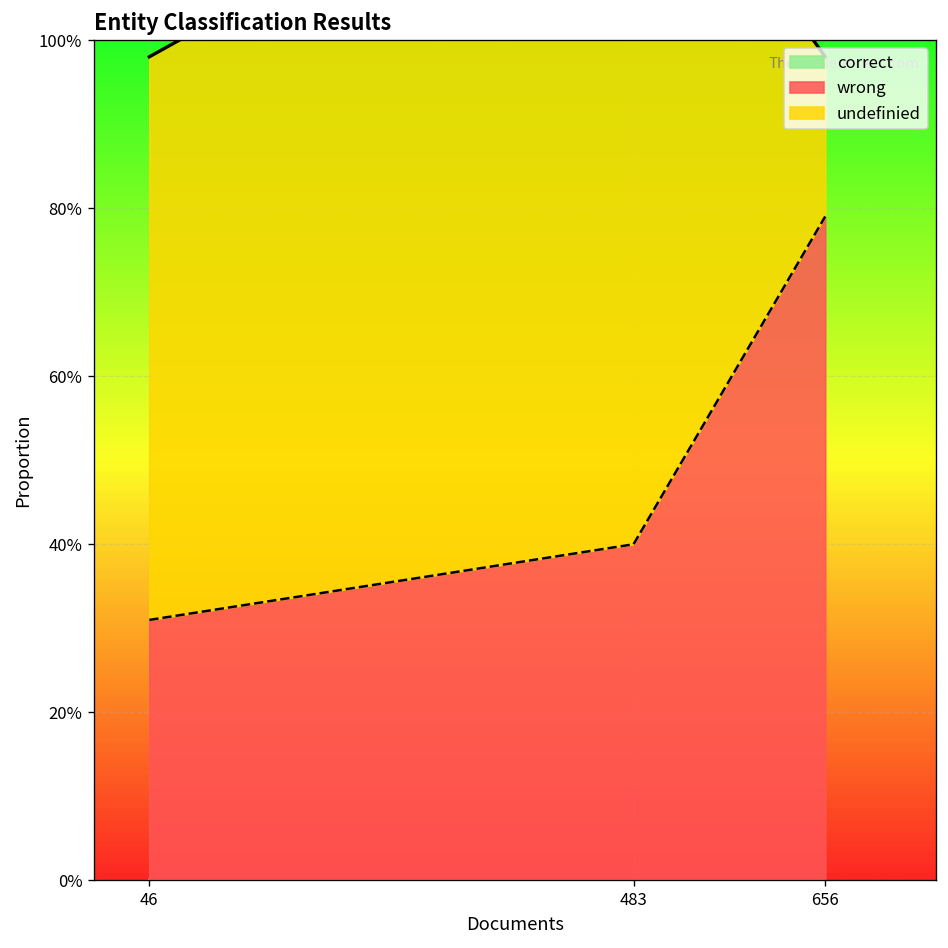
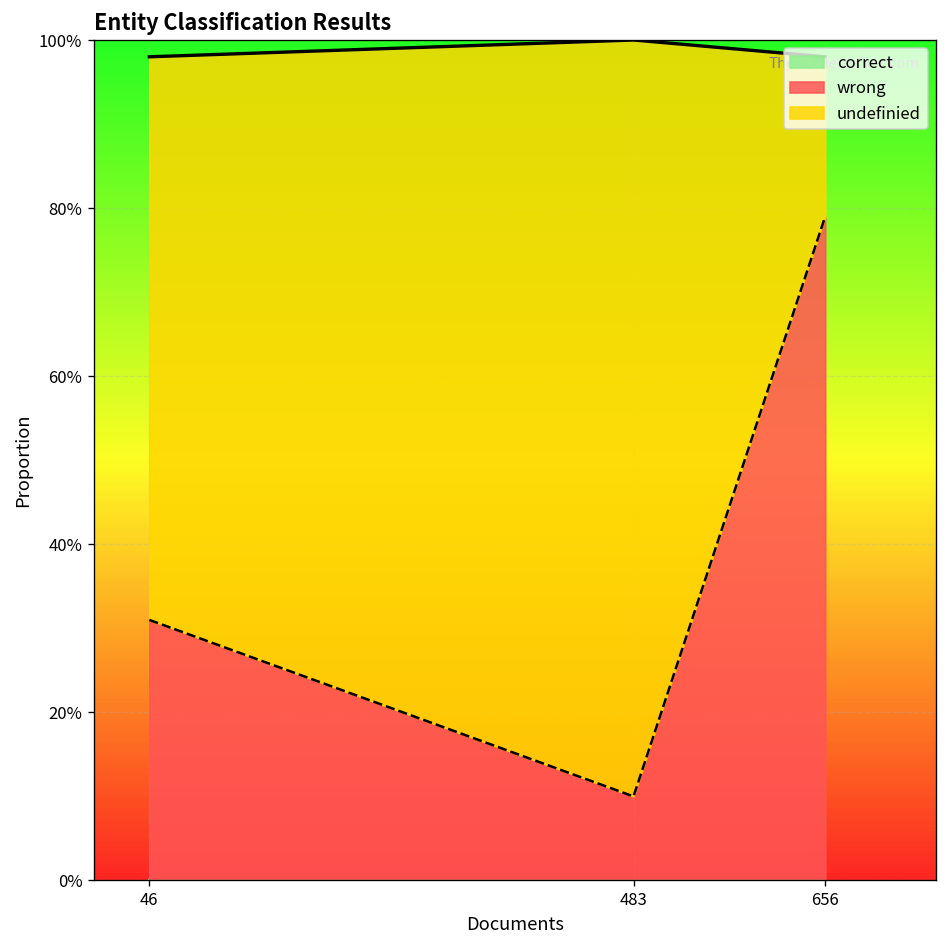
wrong, 483: 40% -> 10%
